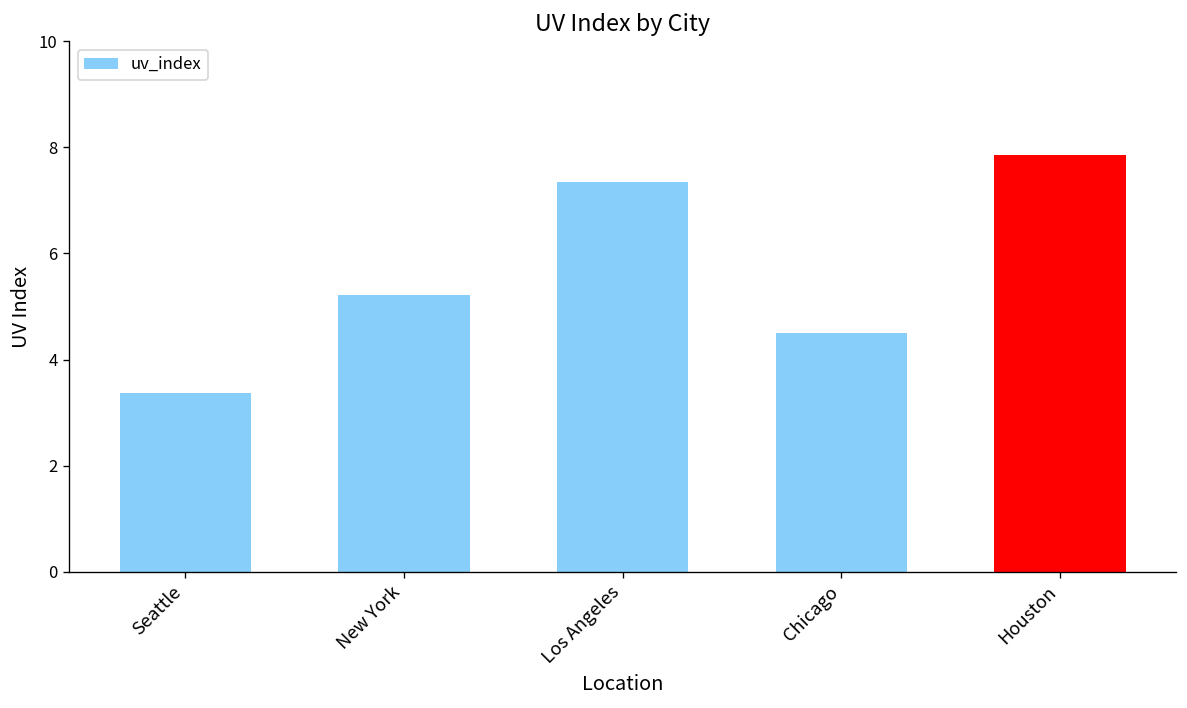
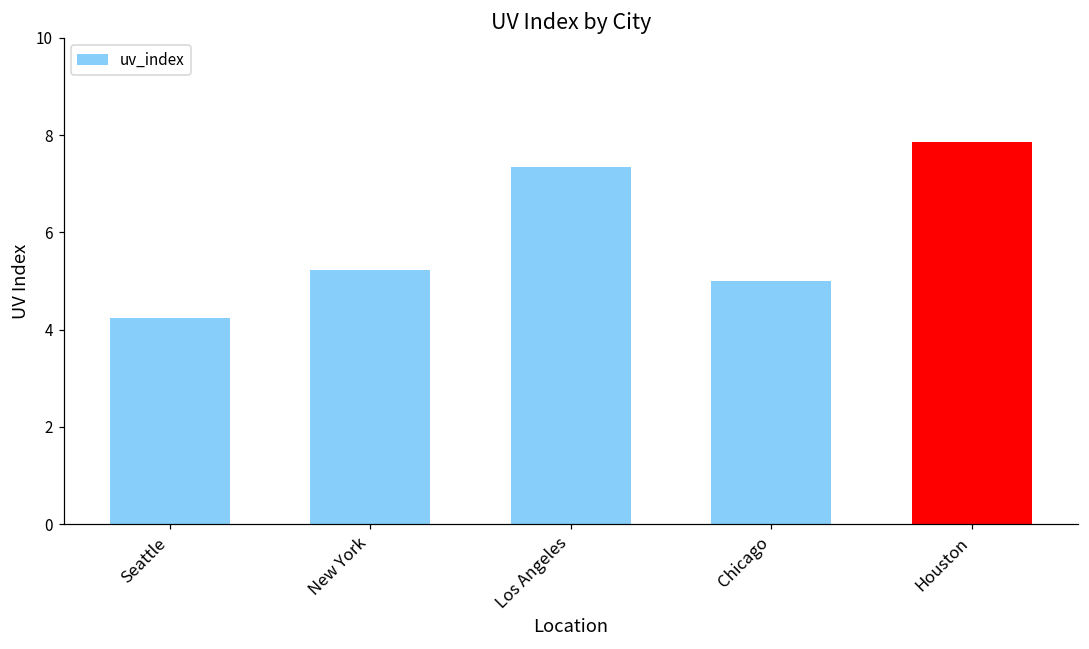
Seattle: 3.4 -> 4.2
Chicago: 4.5 -> 5.0
